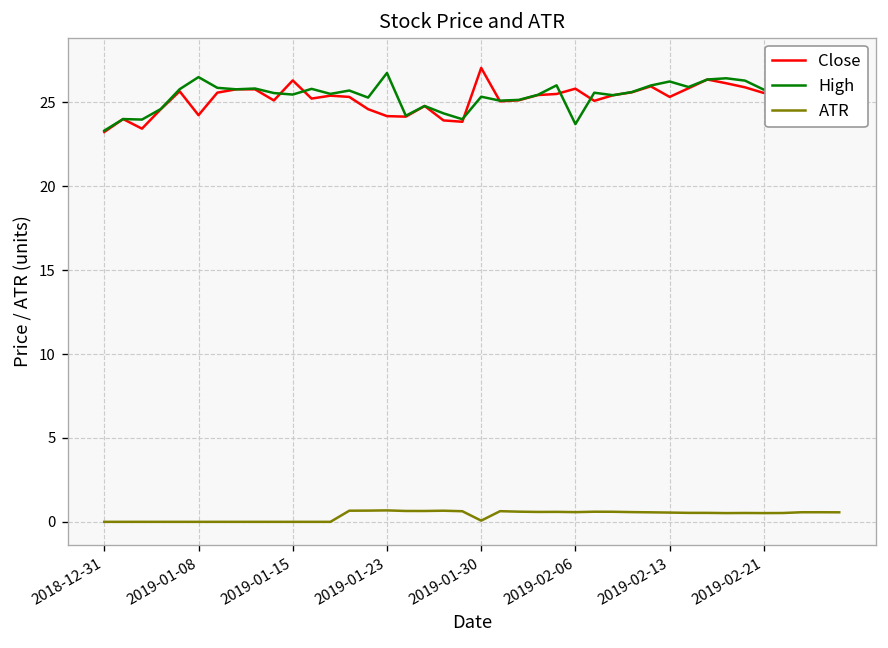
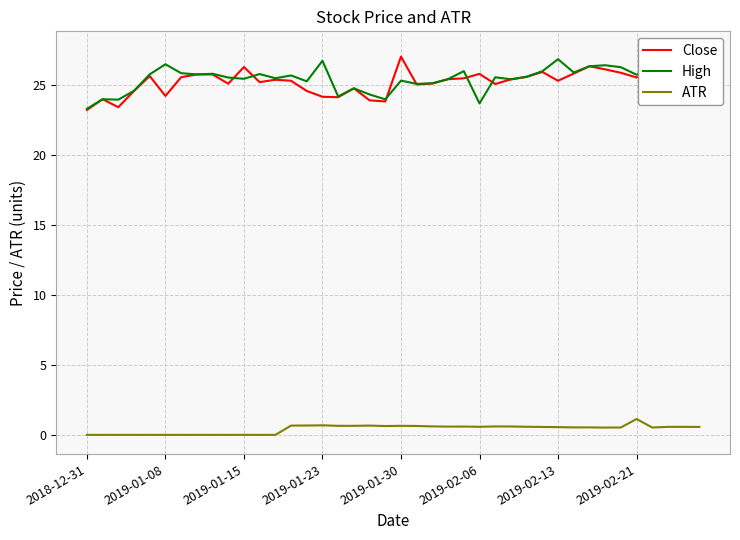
ATR, 2019-01-30: 0.1 -> 0.6
High, 2019-02-13: 26.2 -> 26.9
ATR, 2019-02-21: 0.5 -> 1.1
